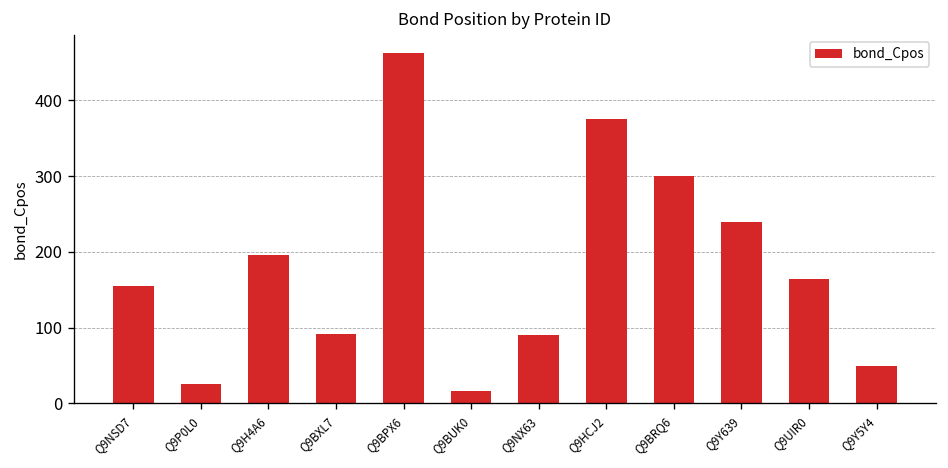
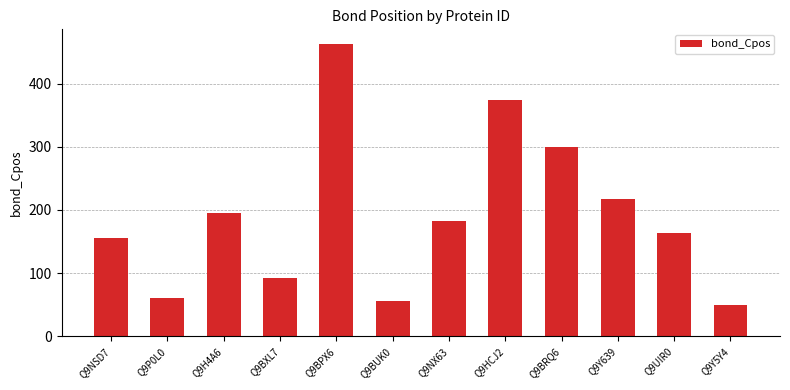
Q9P0L0: 30 -> 60
Q9BUK0: 20 -> 60
Q9NX63: 90 -> 180
Q9Y639: 240 -> 220
